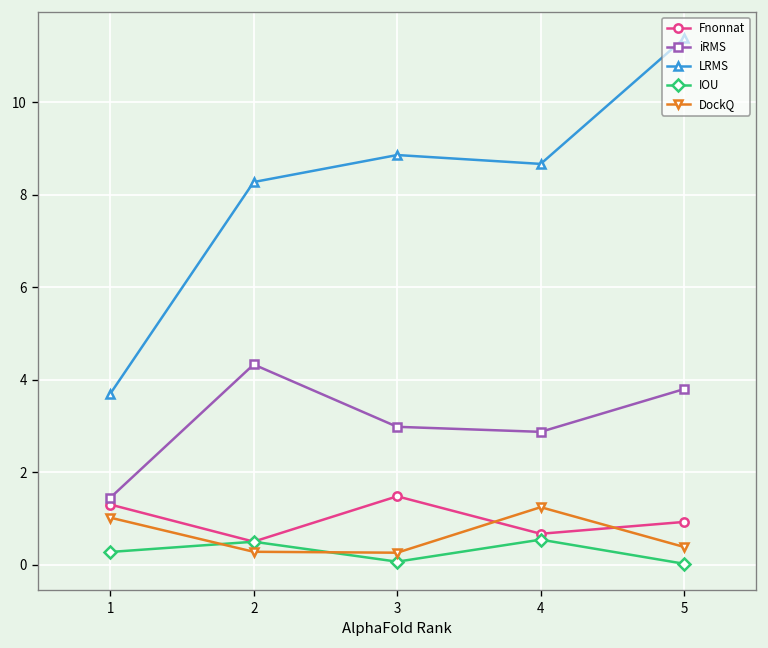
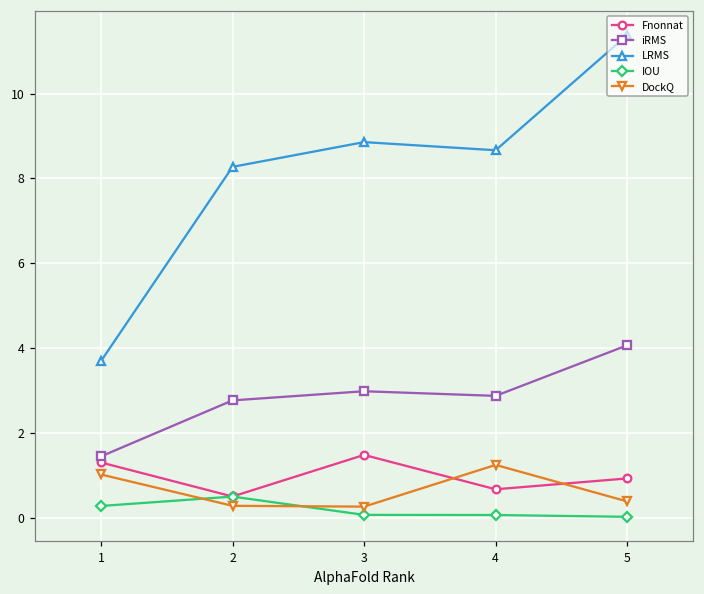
iRMS, 2: 4.3 -> 2.8
IOU, 4: 0.5 -> 0.1
iRMS, 5: 3.8 -> 4.1
